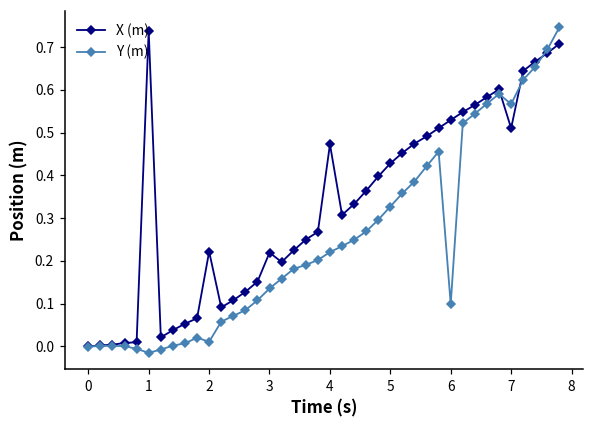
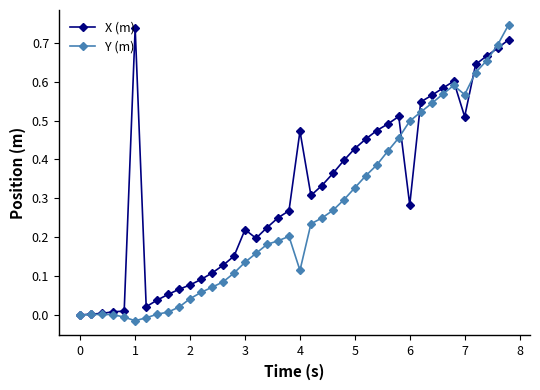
X (m), 2: 0.22 -> 0.08
Y (m), 2: 0.01 -> 0.04
Y (m), 4: 0.22 -> 0.11
X (m), 6: 0.53 -> 0.28
Y (m), 6: 0.10 -> 0.50
